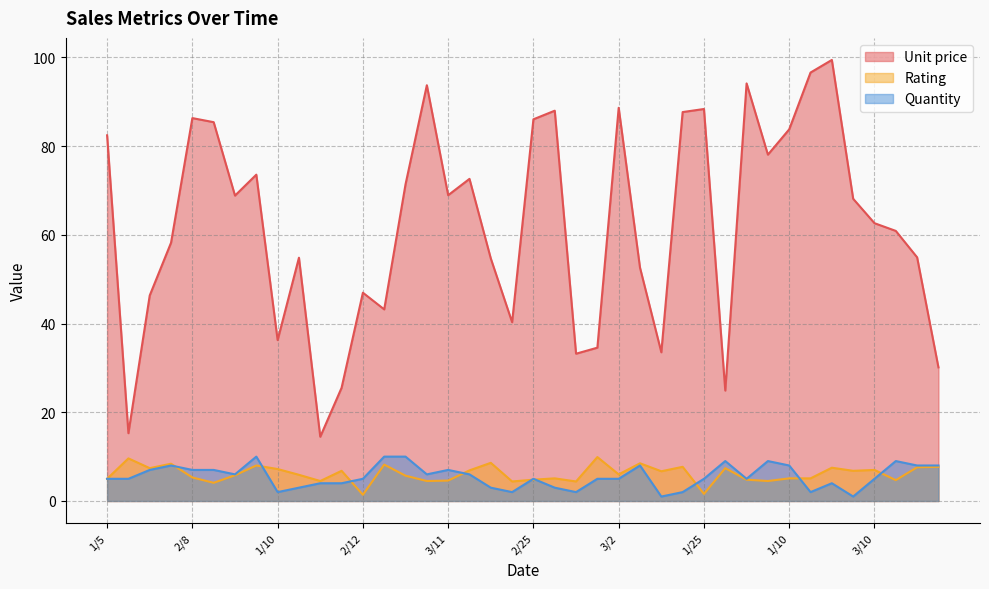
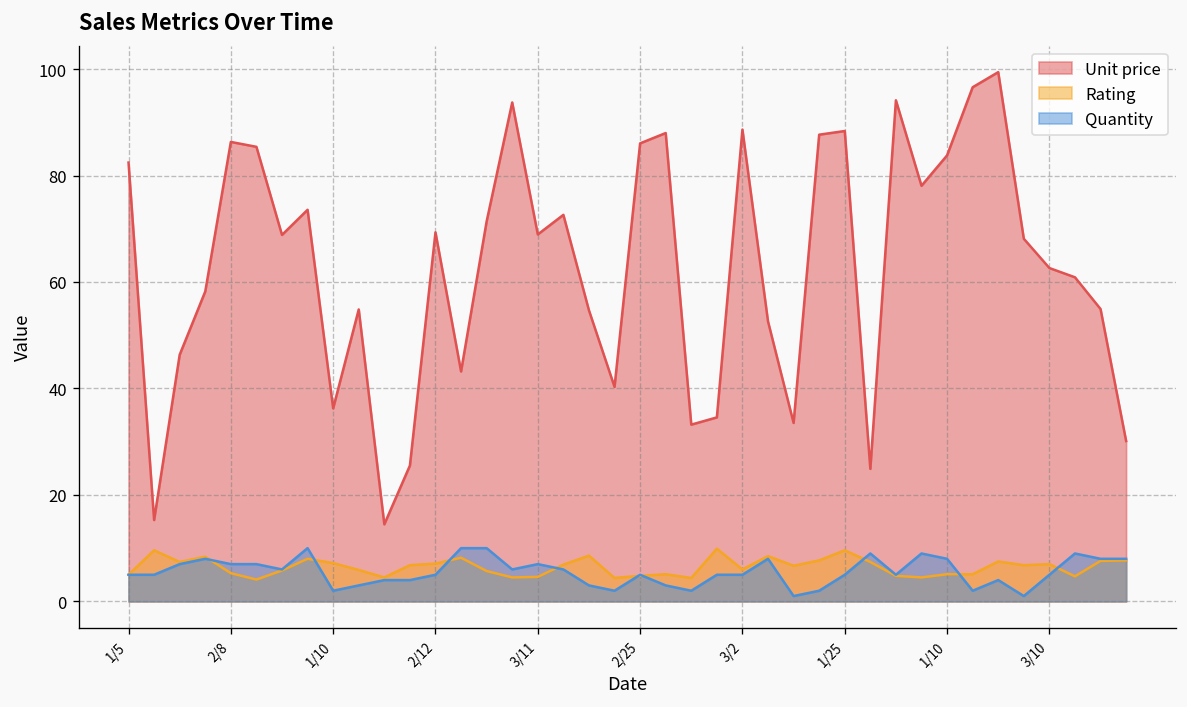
Unit price, 2/12: 47 -> 69
Rating, 2/12: 1 -> 7
Rating, 1/25: 2 -> 10
